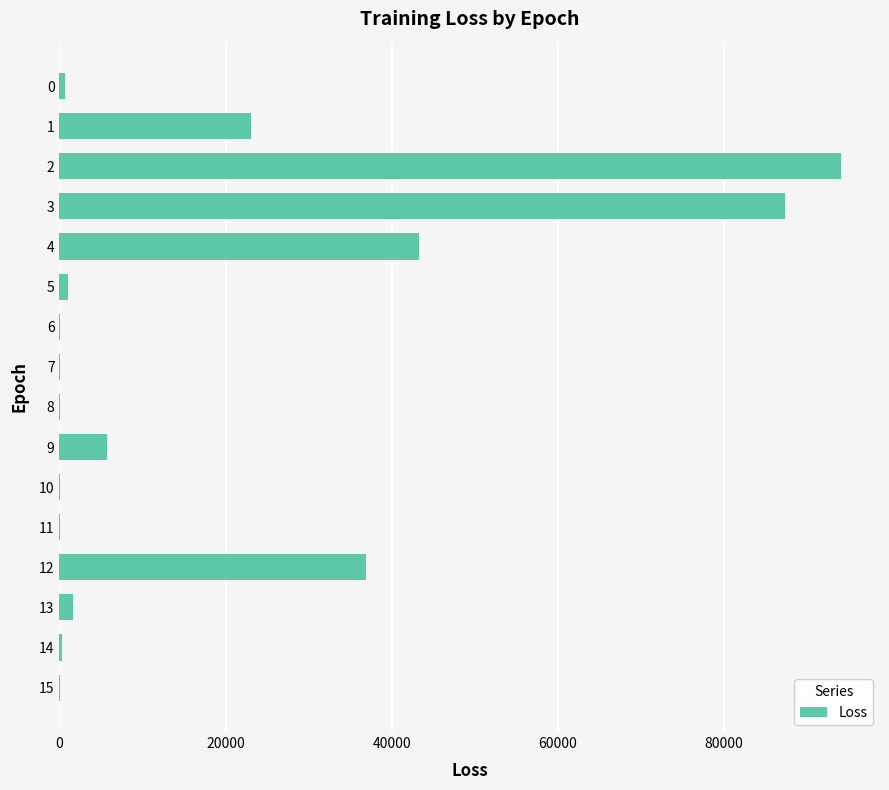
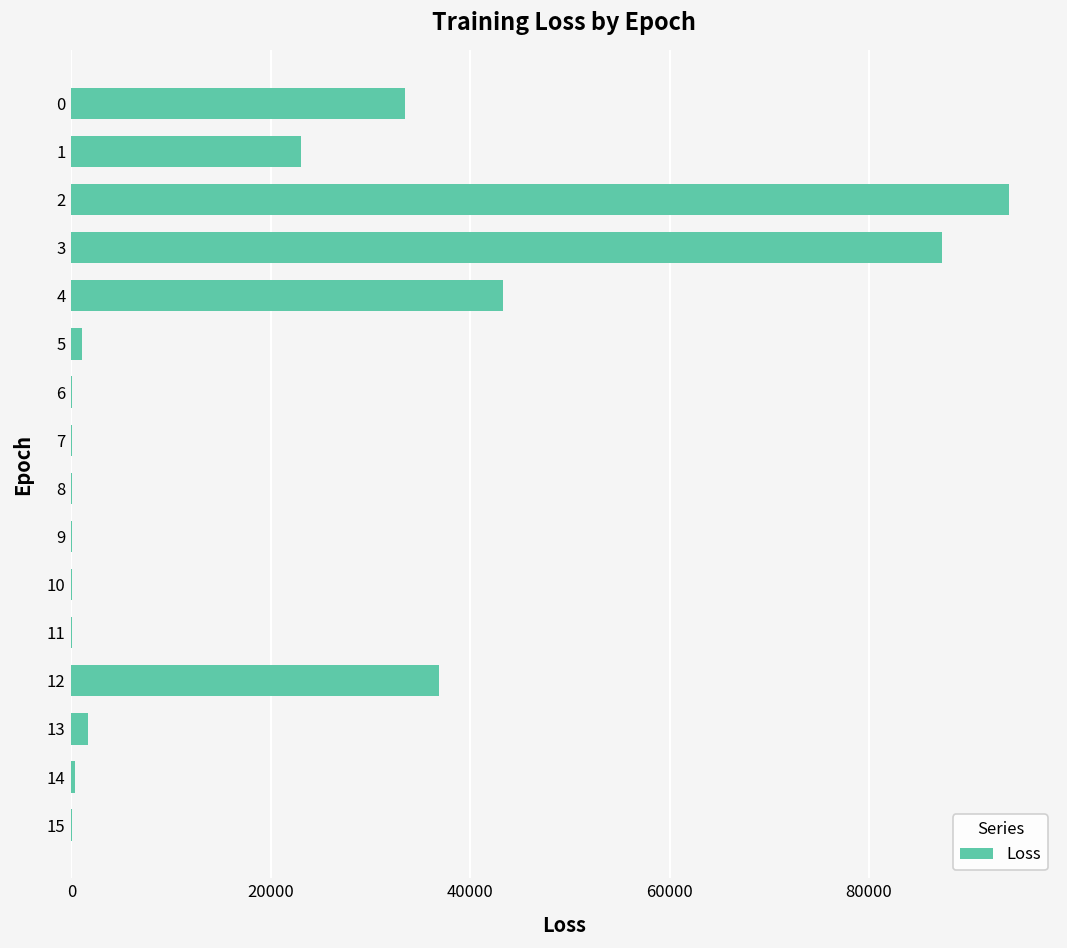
0: 1000 -> 33000
9: 6000 -> 0
